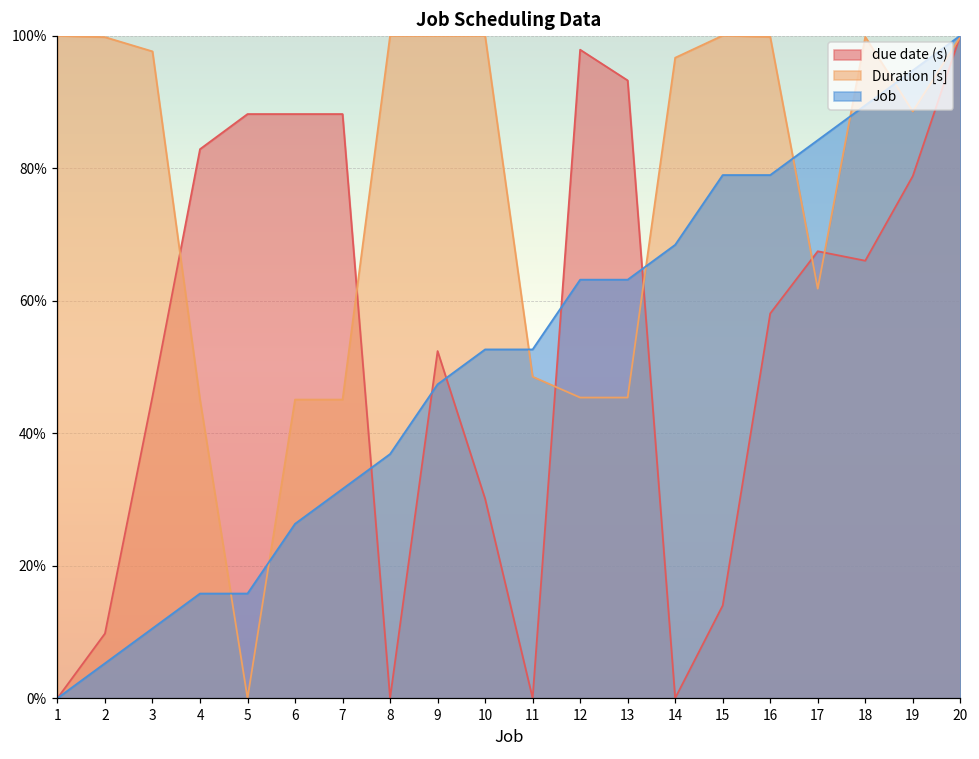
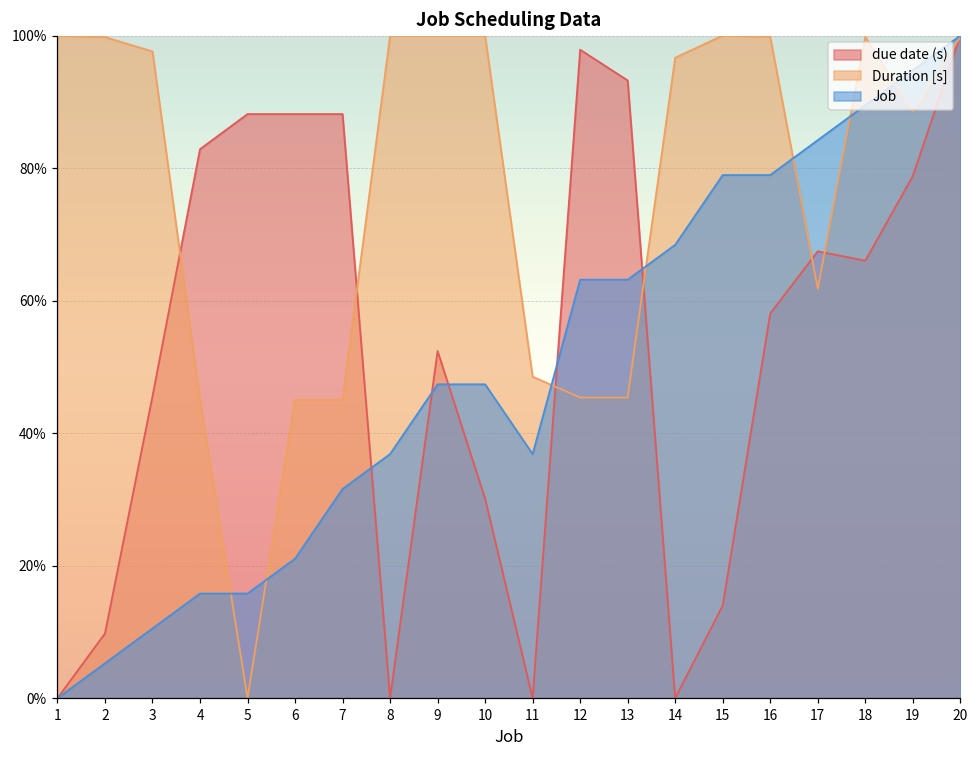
Job, 6: 26% -> 21%
Job, 10: 53% -> 47%
Job, 11: 53% -> 37%
